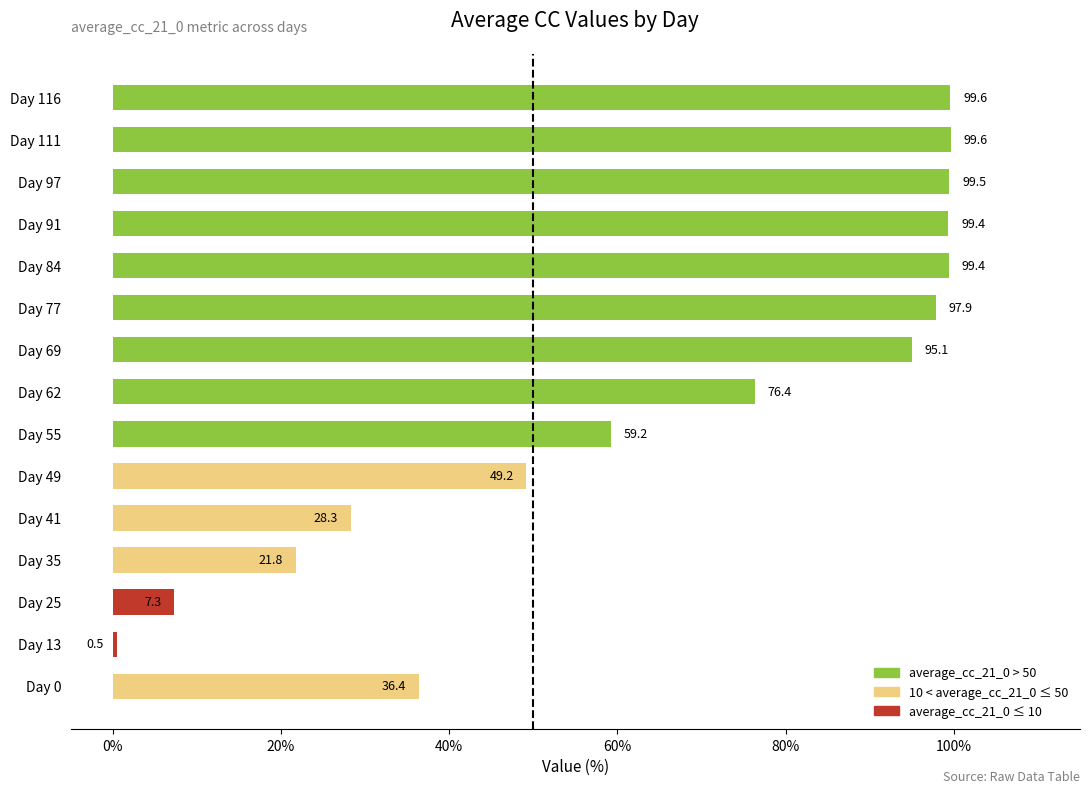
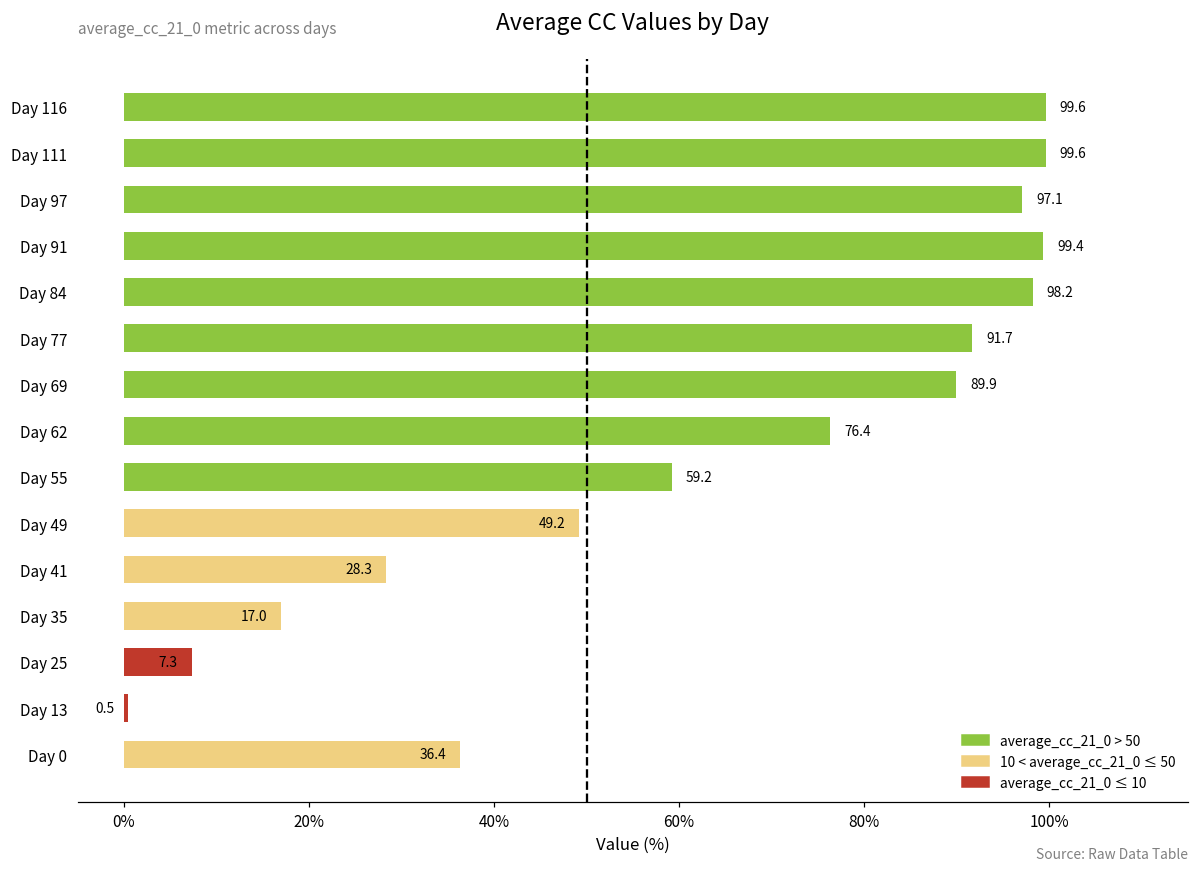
Day 97: 99.5 -> 97.1
Day 84: 99.4 -> 98.2
Day 77: 97.9 -> 91.7
Day 69: 95.1 -> 89.9
Day 35: 21.8 -> 17.0
